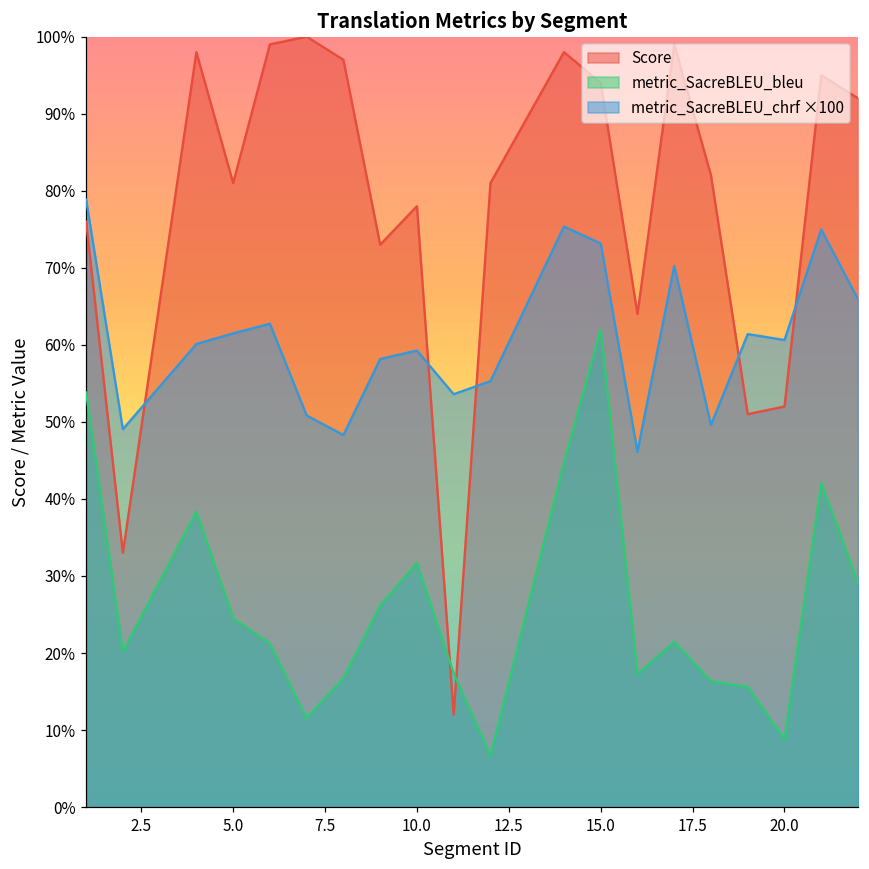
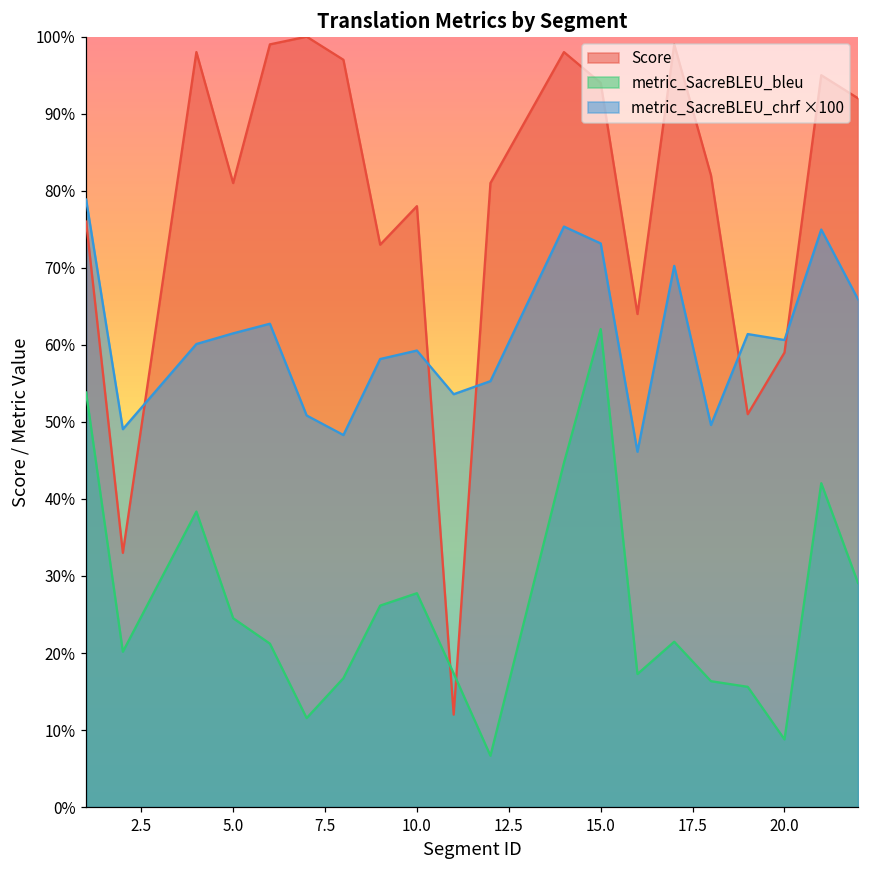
metric_SacreBLEU_bleu, 10.0: 32% -> 28%
Score, 20.0: 52% -> 59%
